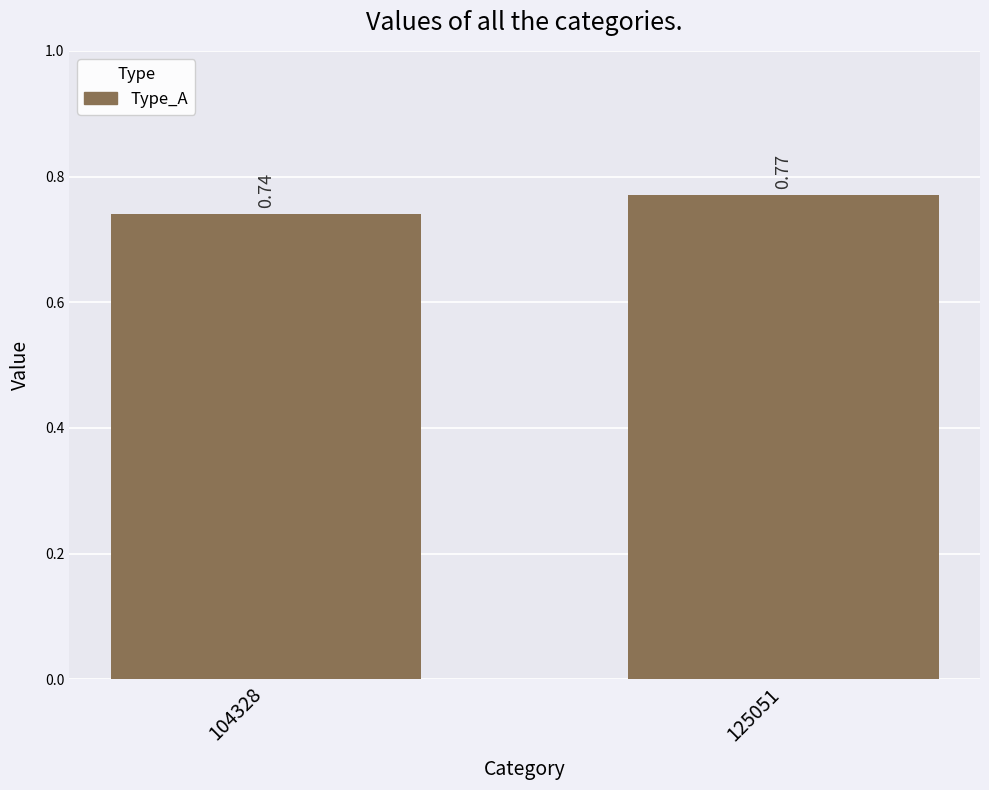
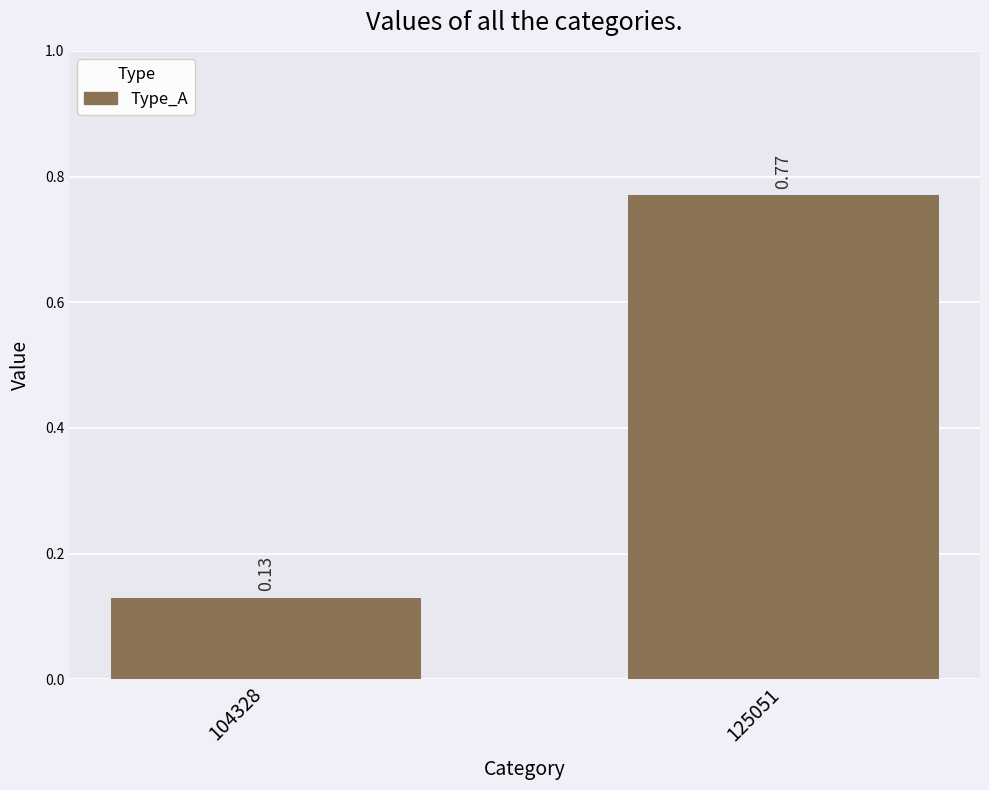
104328: 0.74 -> 0.13
